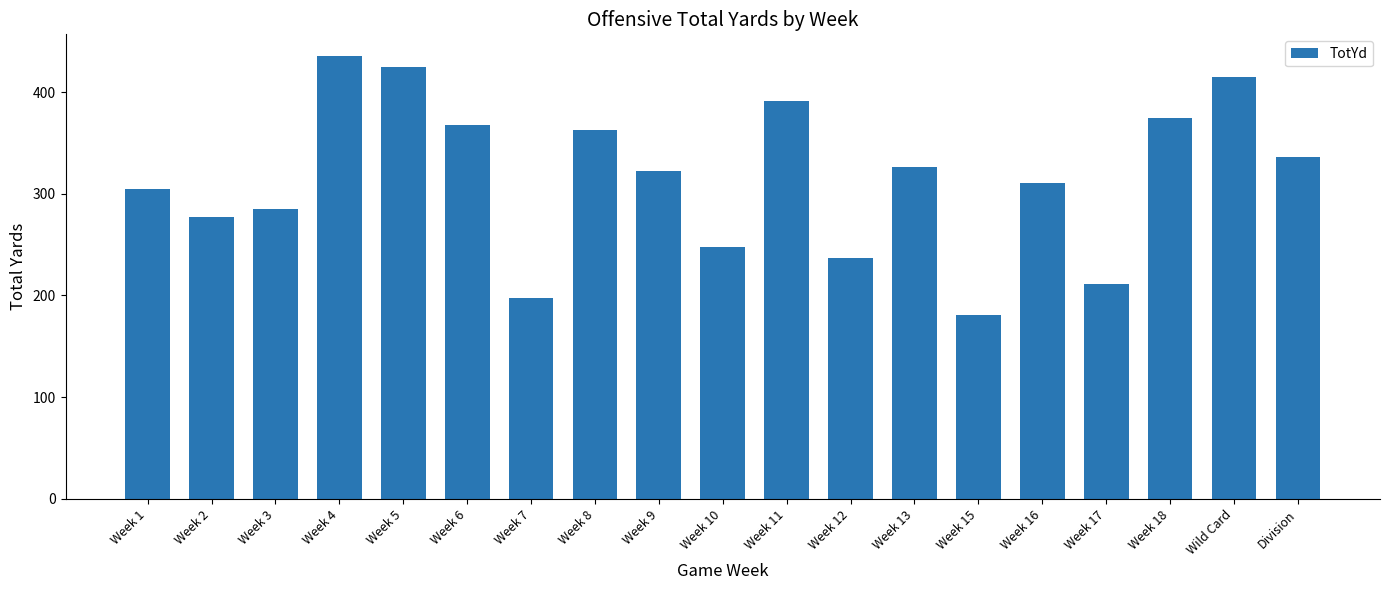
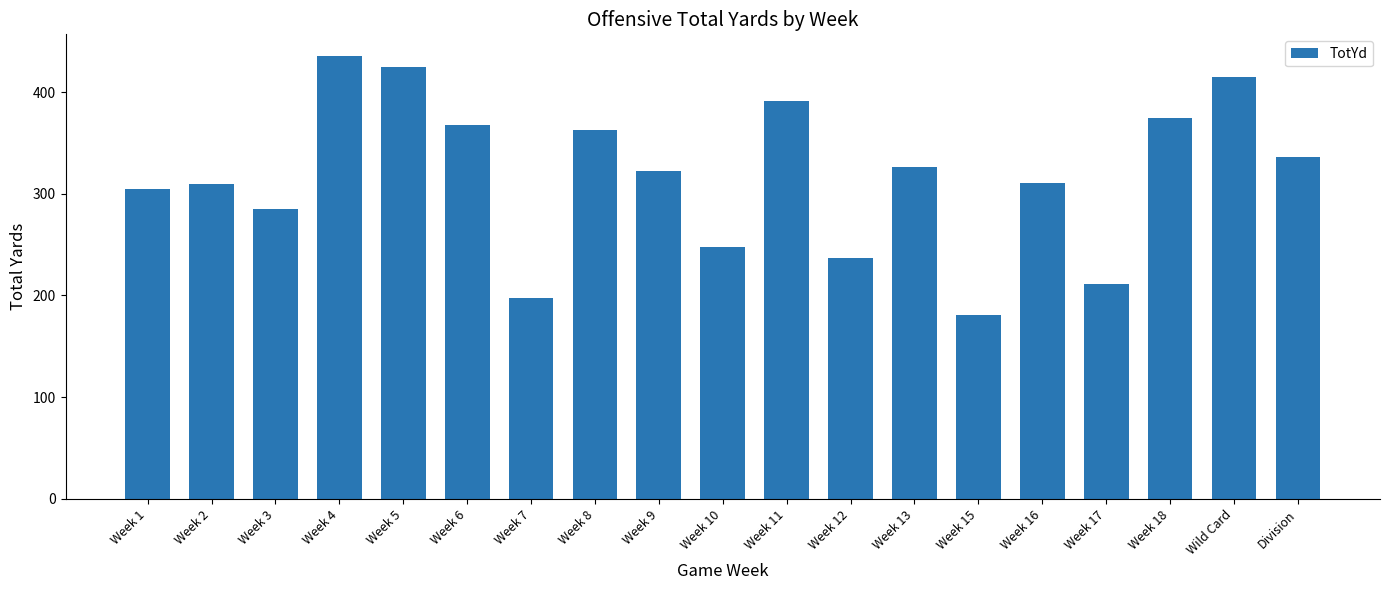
Week 2: 277 -> 310
